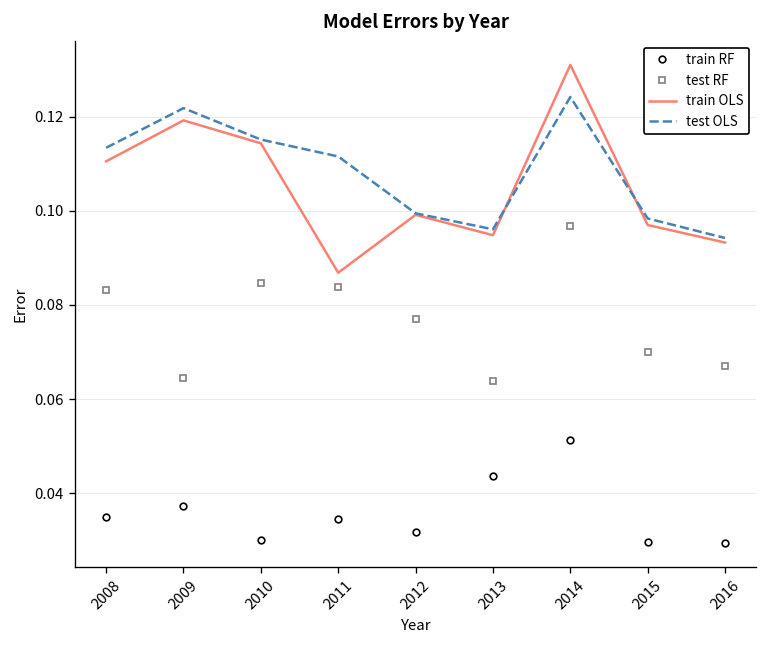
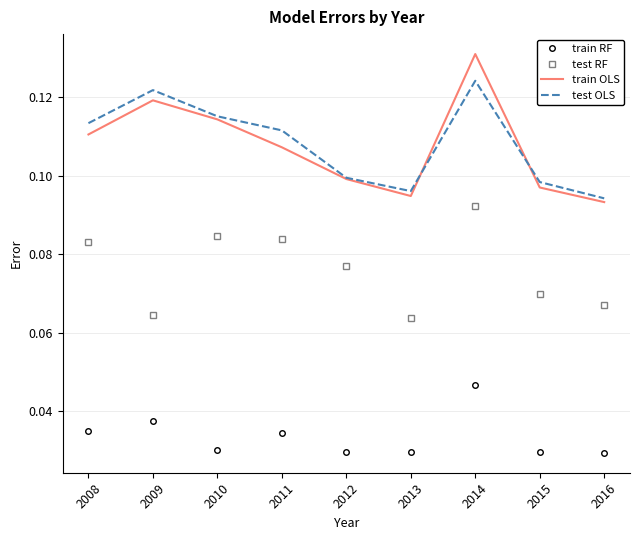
train OLS, 2011: 0.087 -> 0.107
train RF, 2012: 0.032 -> 0.030
train RF, 2013: 0.044 -> 0.030
train RF, 2014: 0.051 -> 0.047
test RF, 2014: 0.097 -> 0.092
